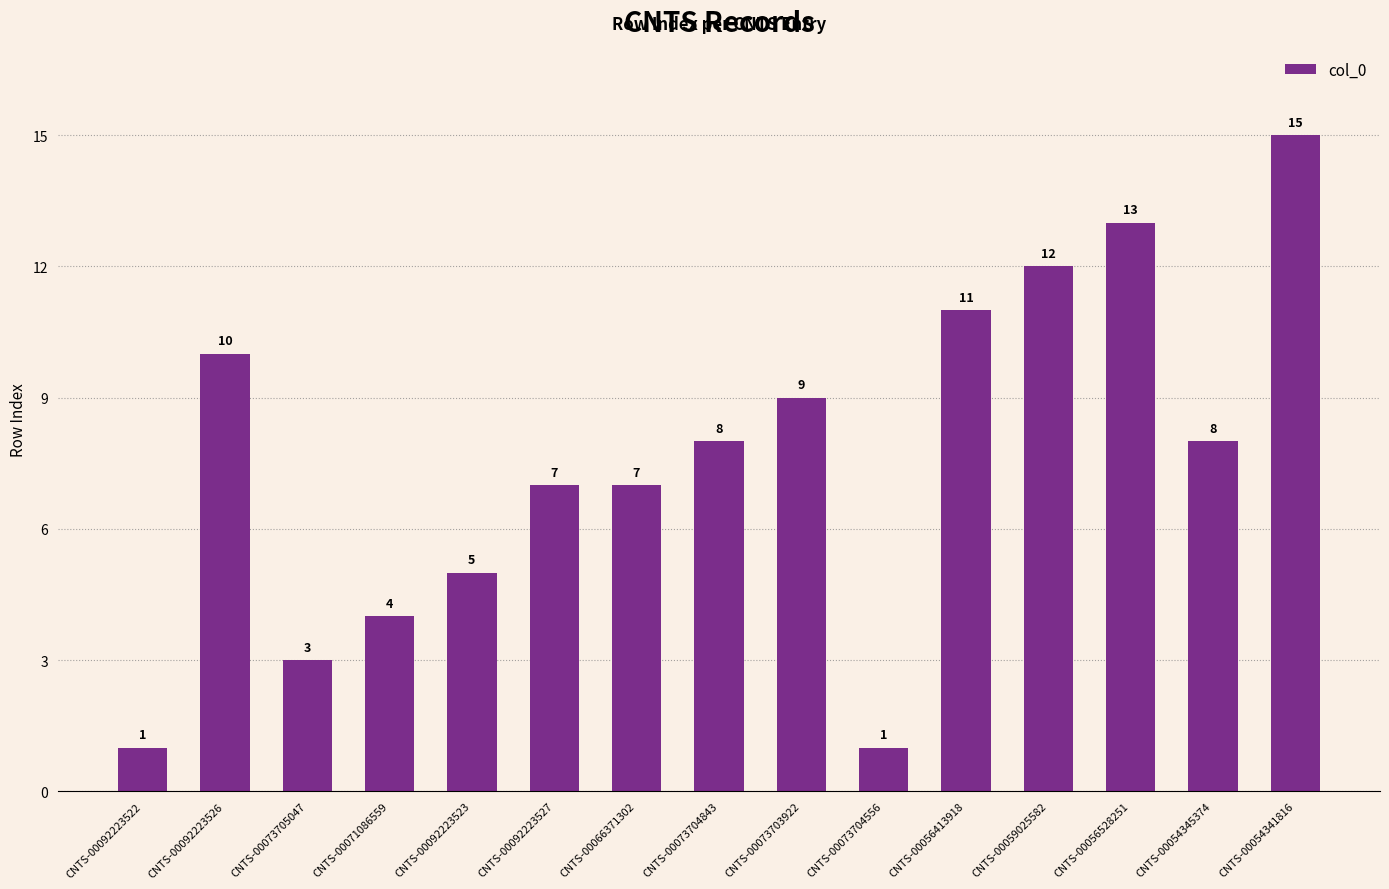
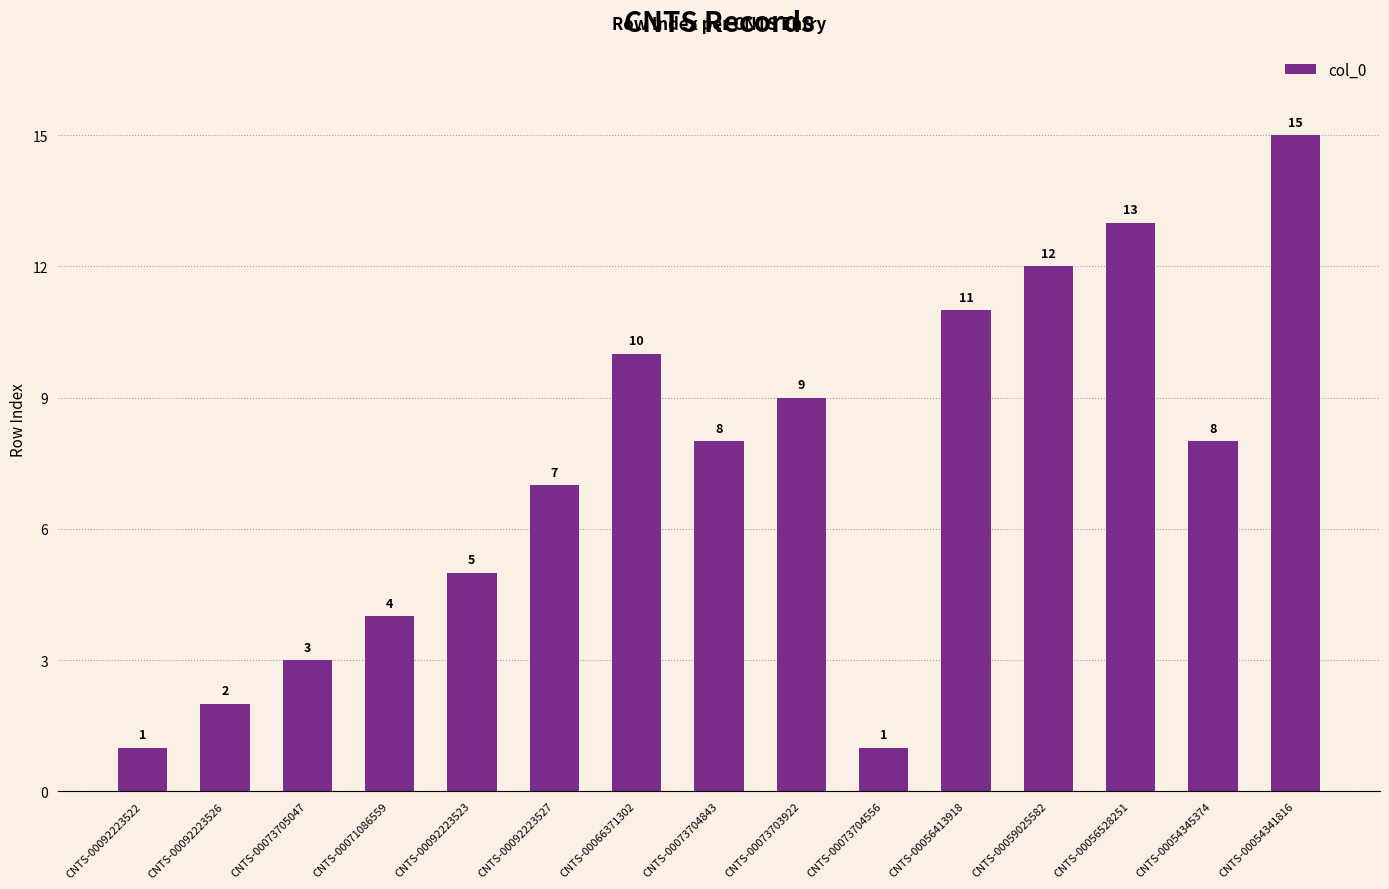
CNTS-00092223526: 10 -> 2
CNTS-00066371302: 7 -> 10
